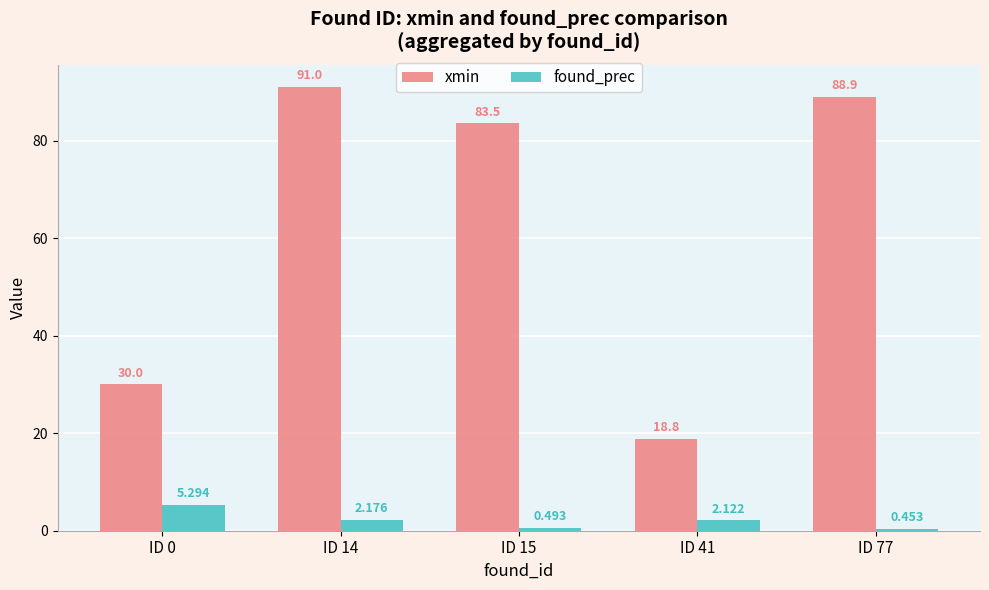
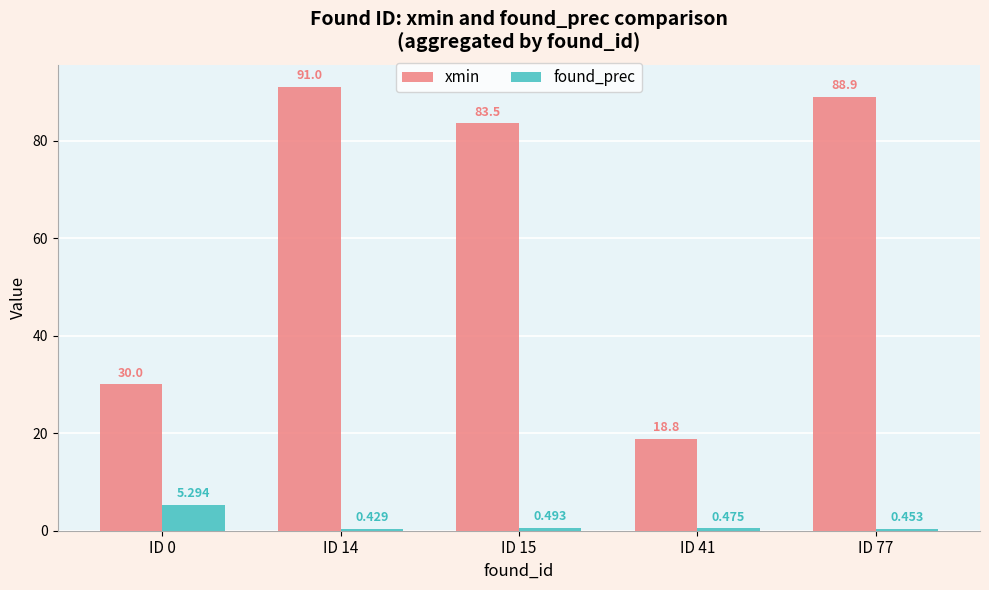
found_prec, ID 14: 2.176 -> 0.429
found_prec, ID 41: 2.122 -> 0.475
